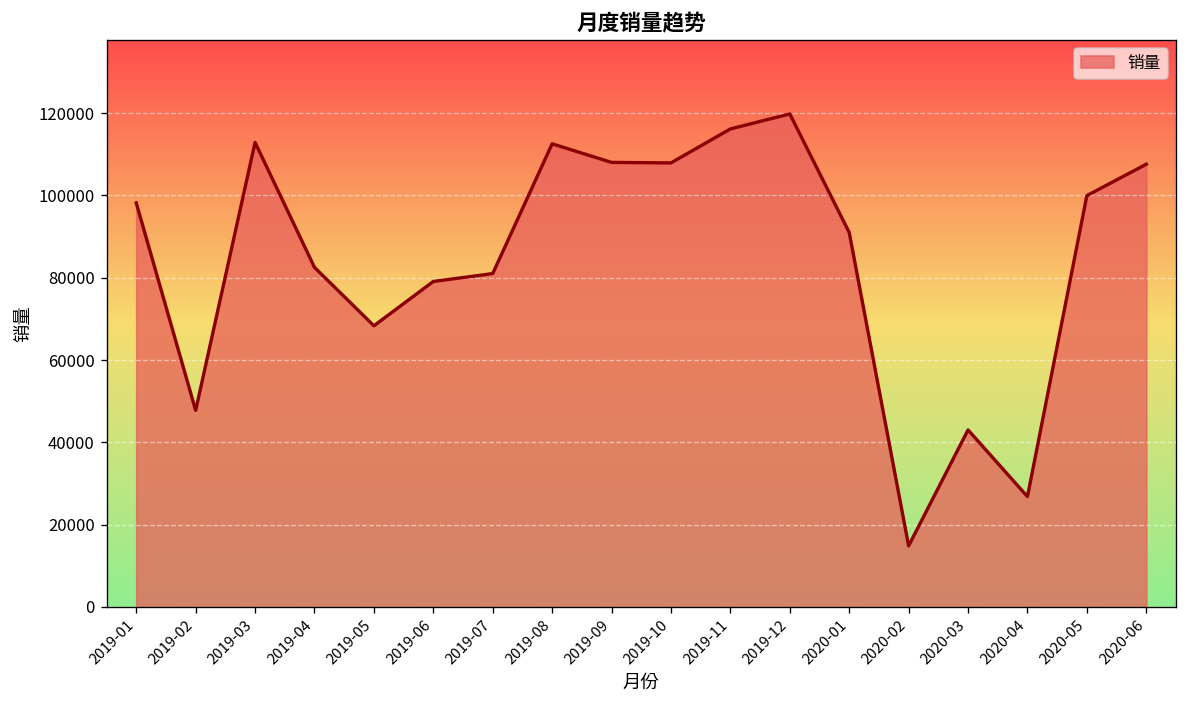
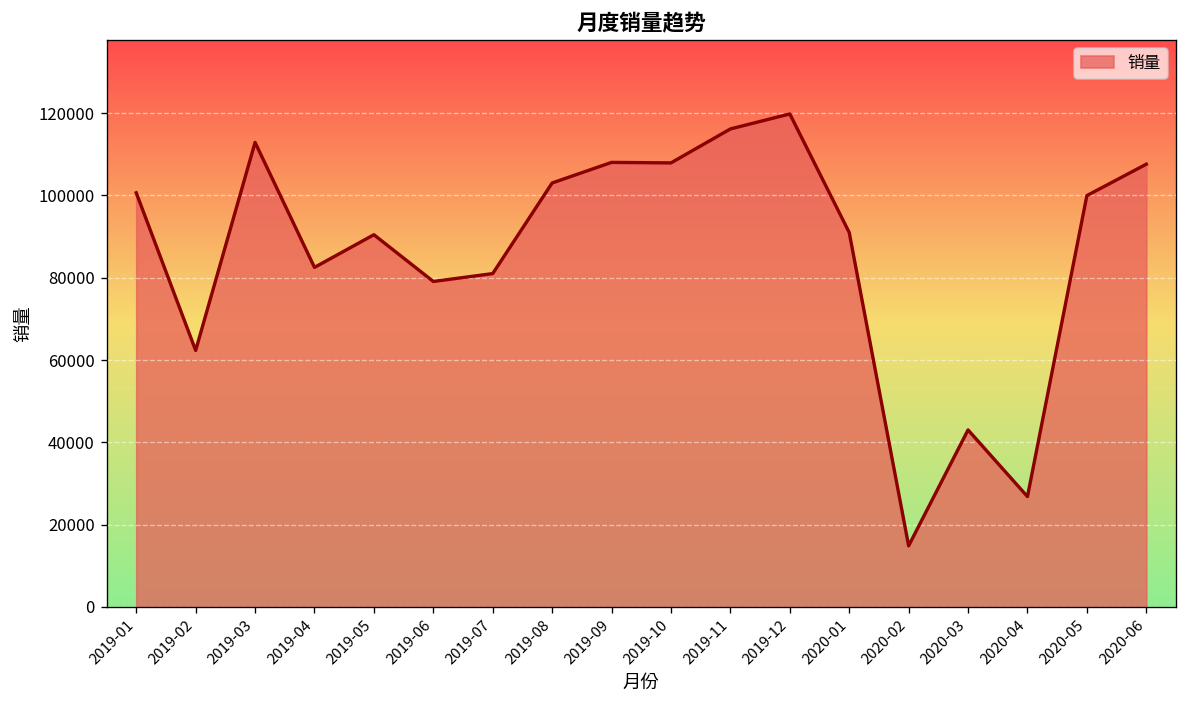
2019-01: 98000 -> 101000
2019-02: 48000 -> 62000
2019-05: 68000 -> 90000
2019-08: 113000 -> 103000
